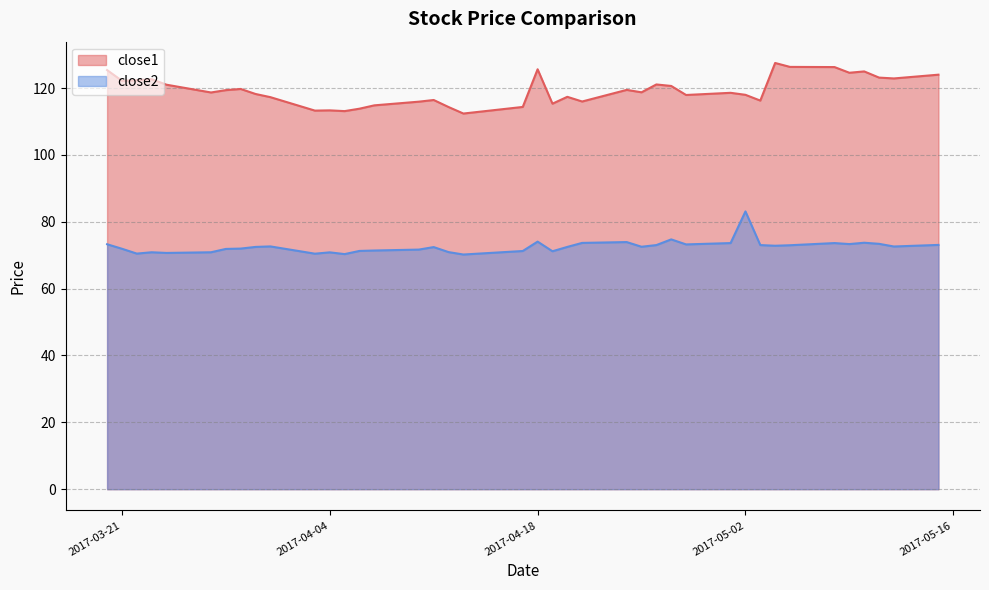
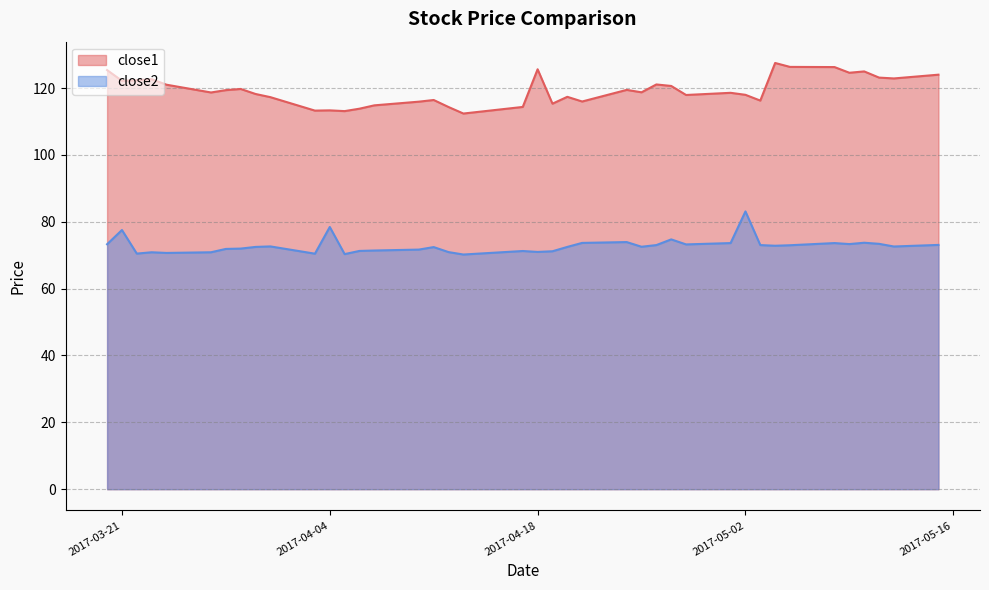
close2, 2017-03-21: 72 -> 78
close2, 2017-04-04: 71 -> 78
close2, 2017-04-18: 74 -> 71
